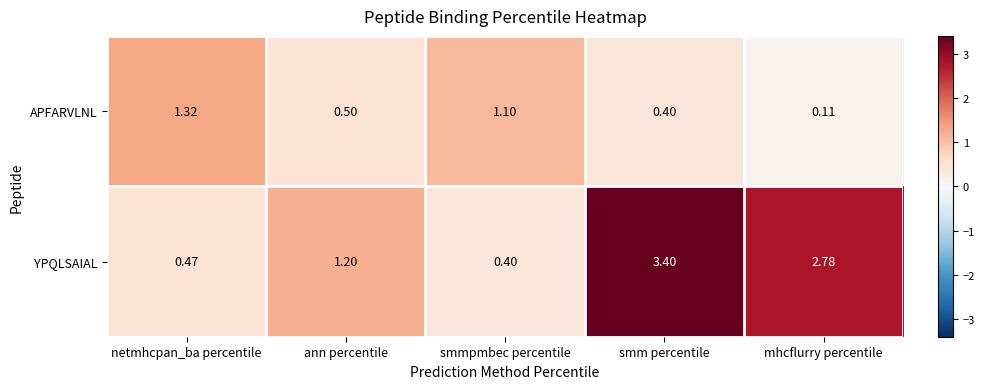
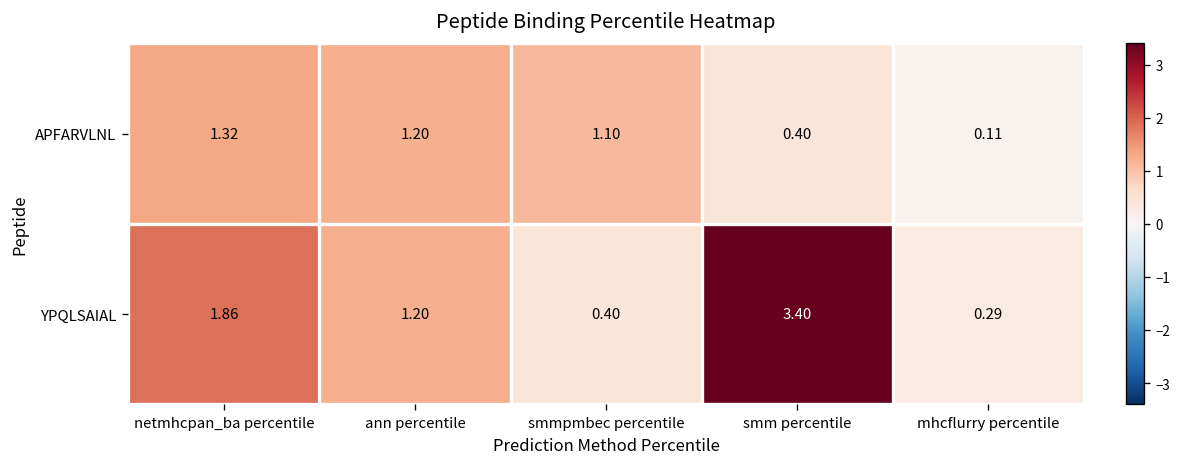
APFARVLNL, ann percentile: 0.50 -> 1.20
YPQLSAIAL, netmhcpan_ba percentile: 0.47 -> 1.86
YPQLSAIAL, mhcflurry percentile: 2.78 -> 0.29
